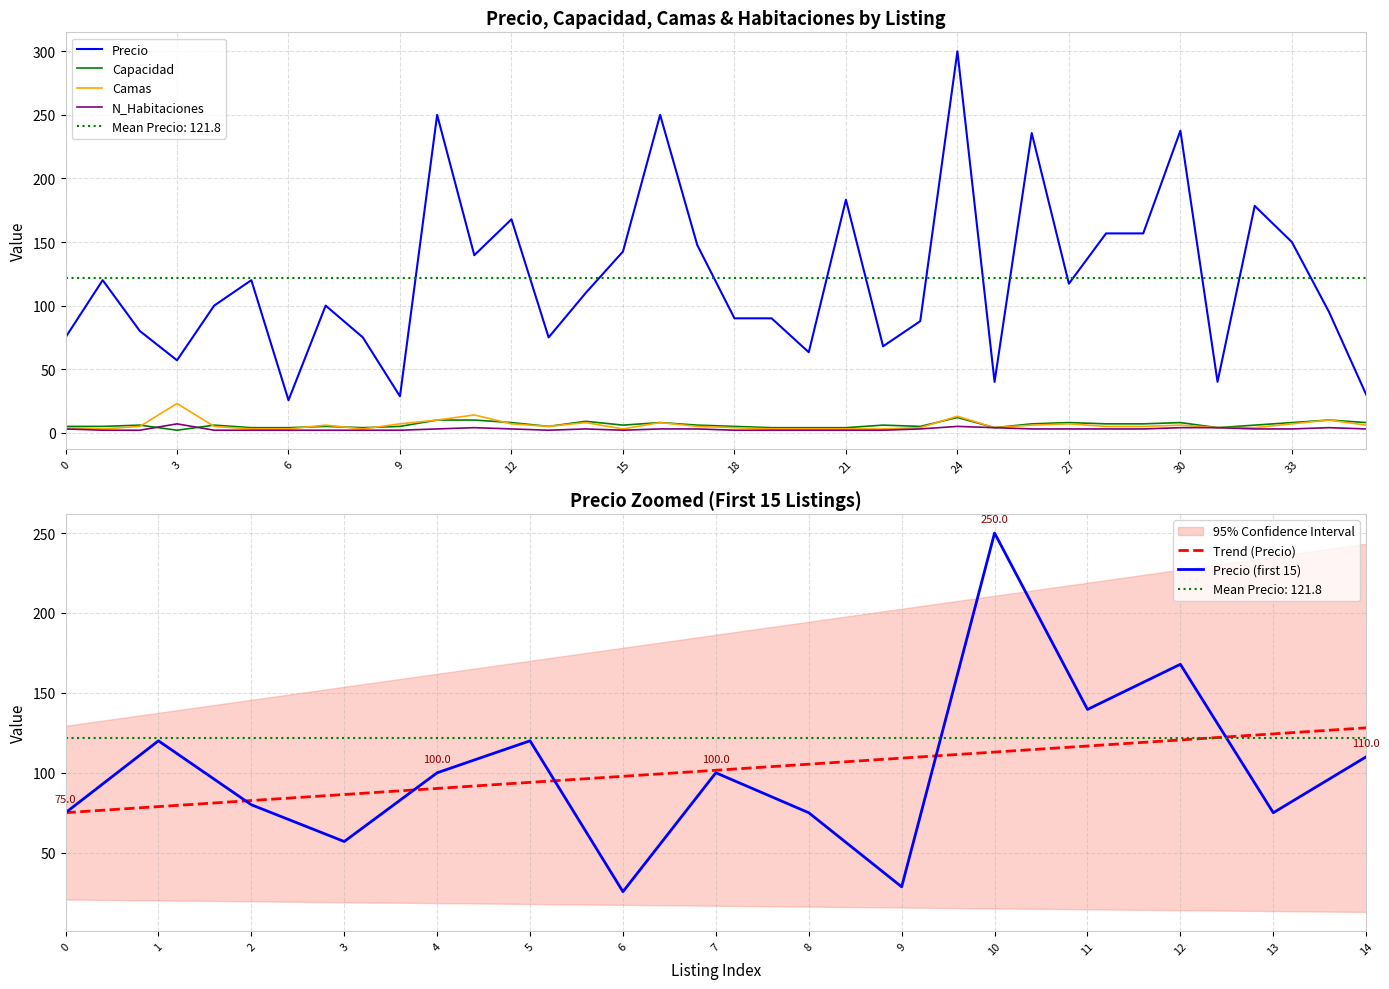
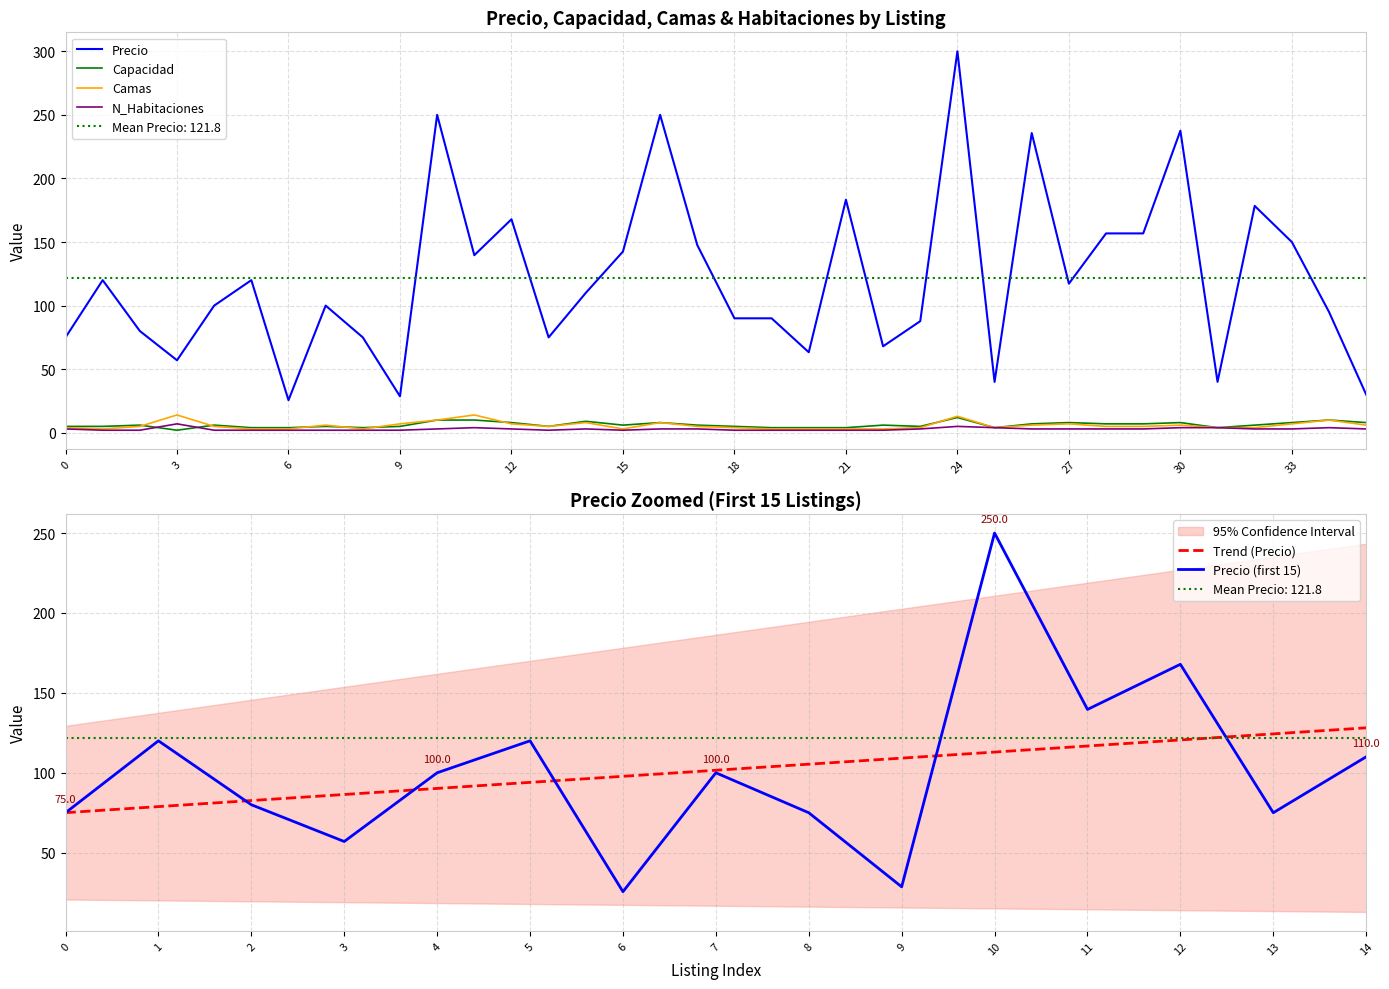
Precio, Capacidad, Camas & Habitaciones by Listing, Camas, 3: 23 -> 14
